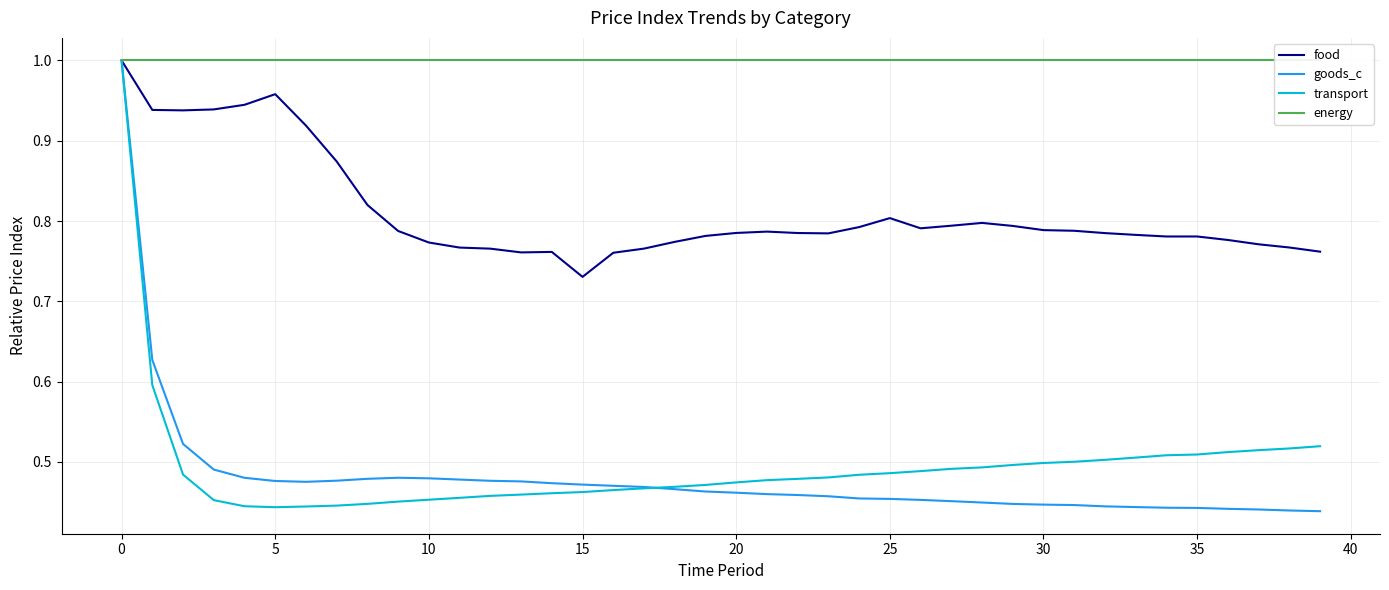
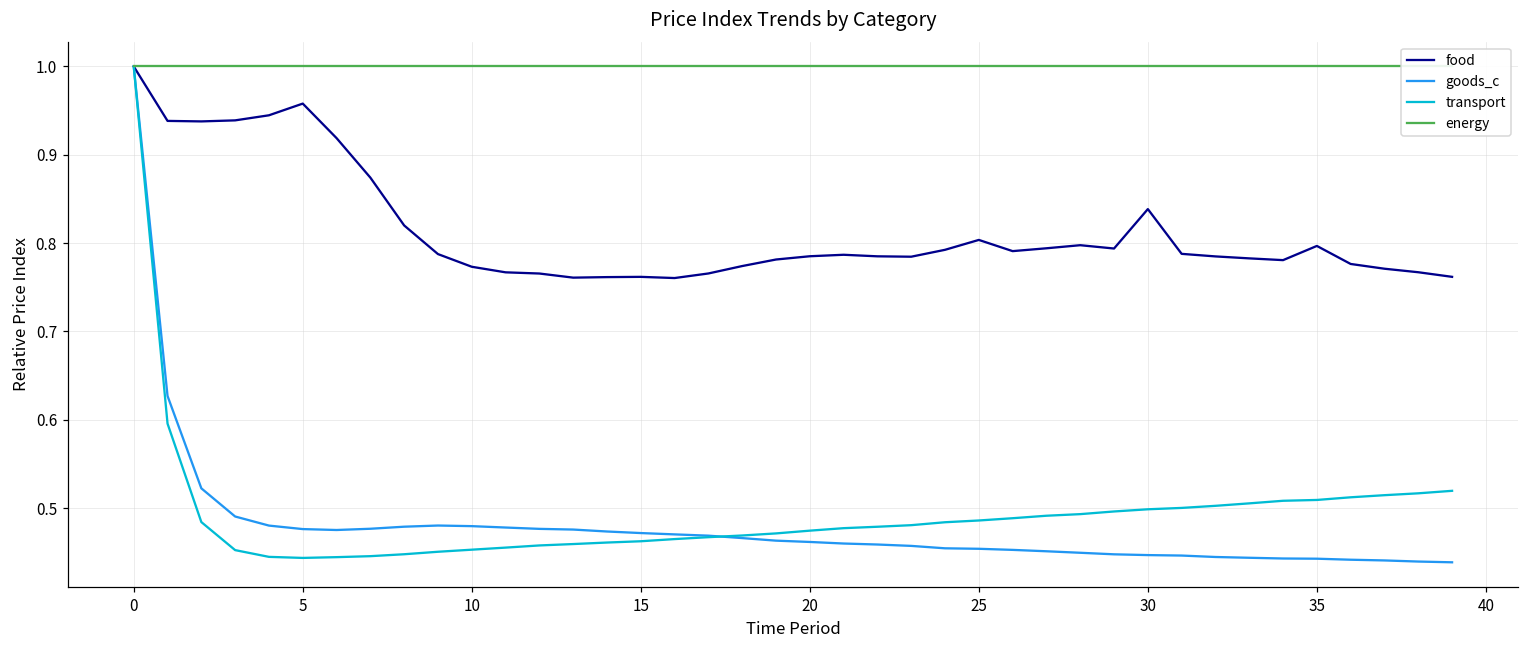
food, 15: 0.73 -> 0.76
food, 30: 0.79 -> 0.84
food, 35: 0.78 -> 0.80
